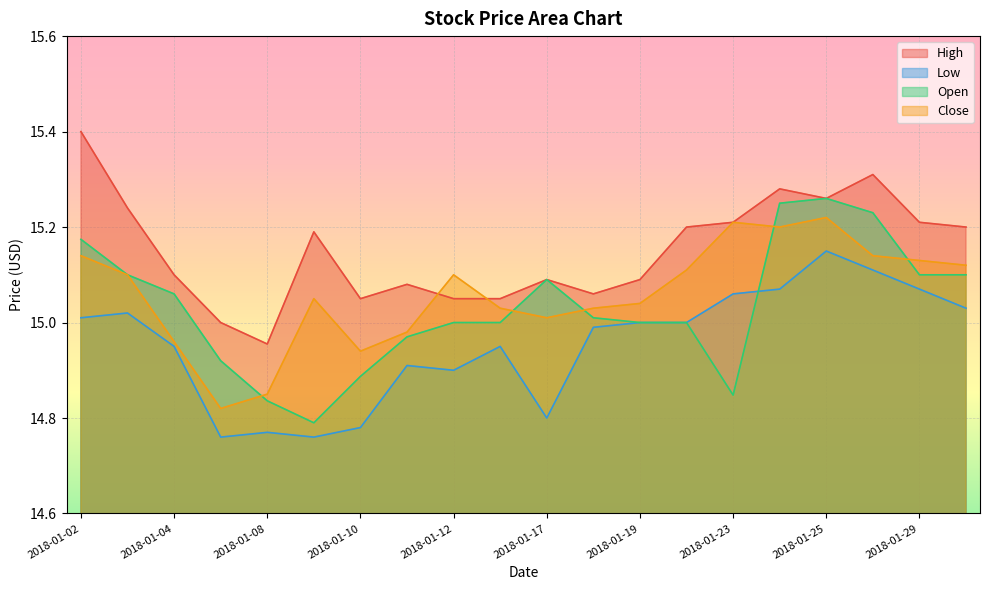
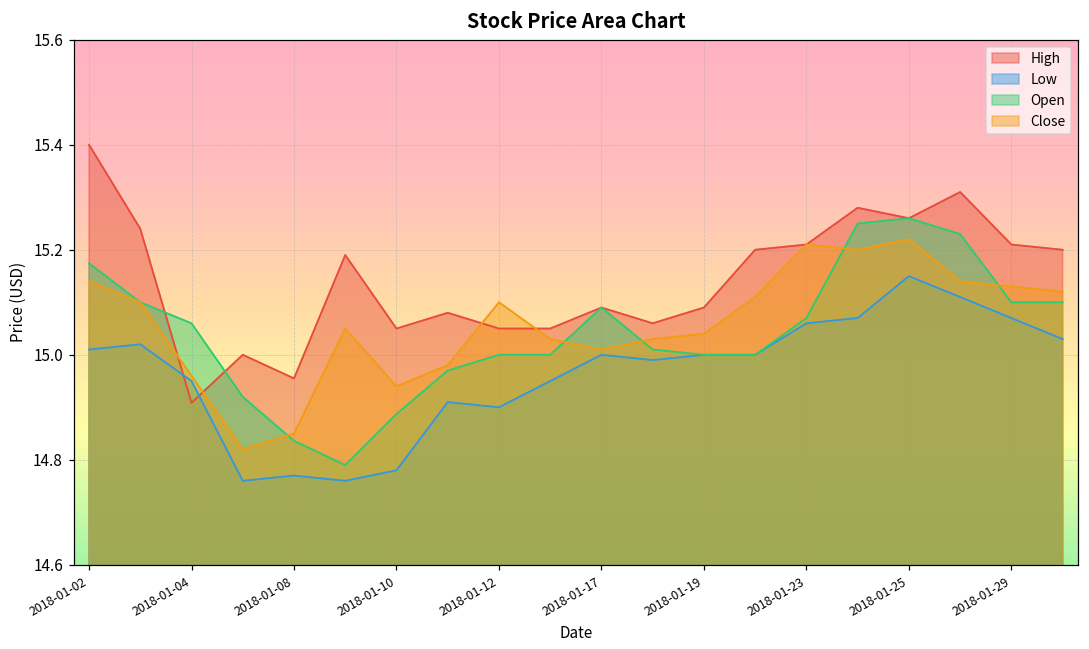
High, 2018-01-04: 15.10 -> 14.91
Low, 2018-01-17: 14.8 -> 15.0
Open, 2018-01-23: 14.85 -> 15.07
